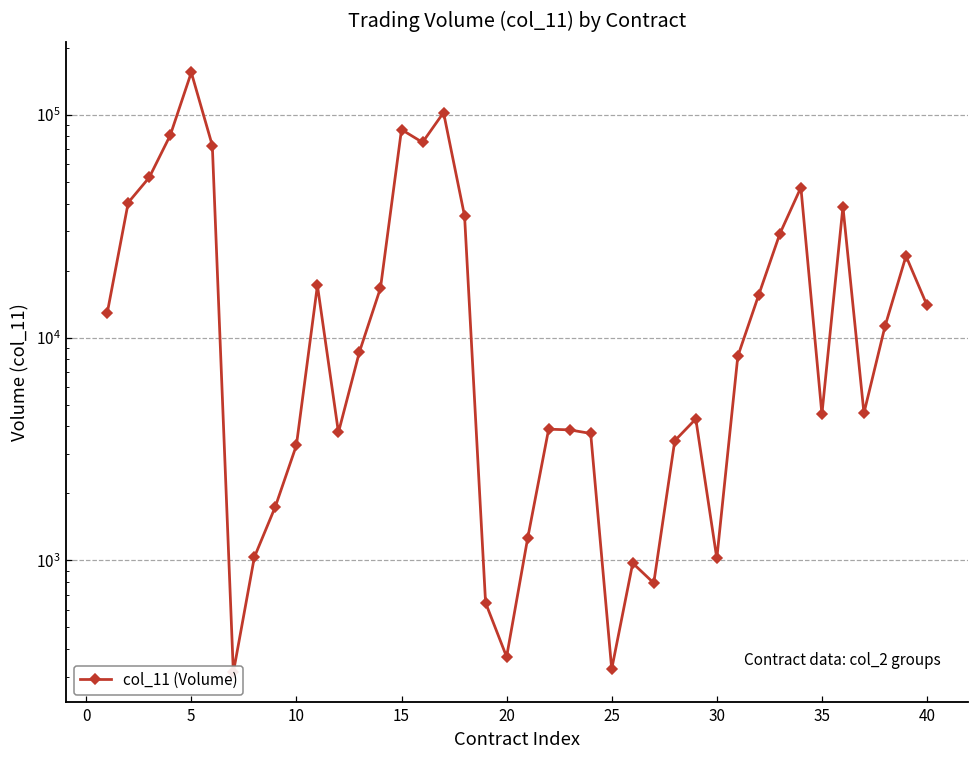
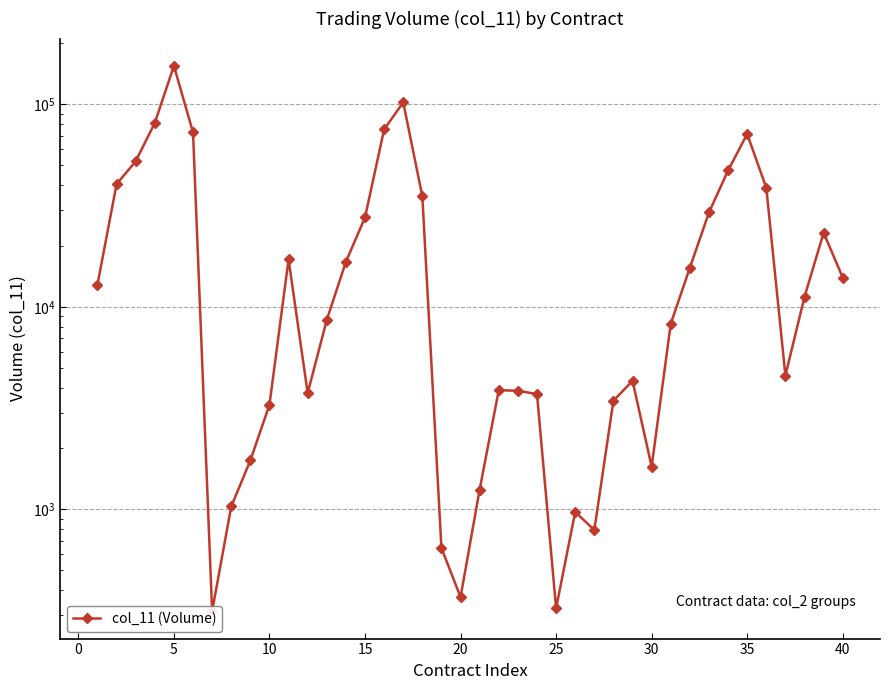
15: 86000 -> 28000
30: 1000 -> 1600
35: 4500 -> 71000
